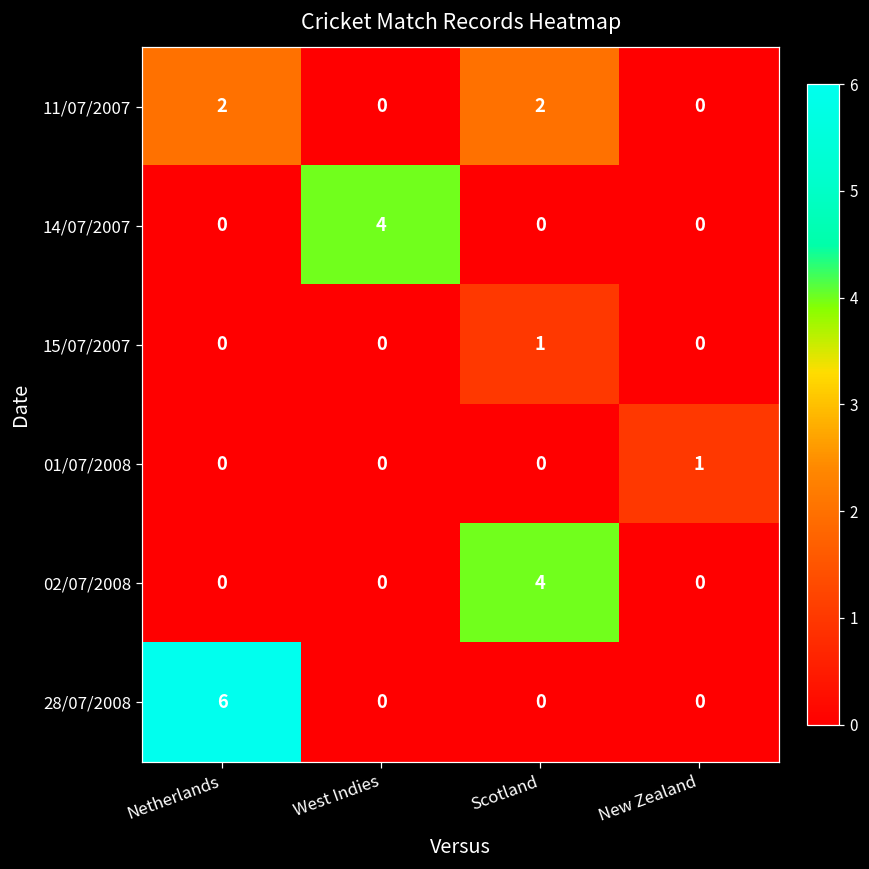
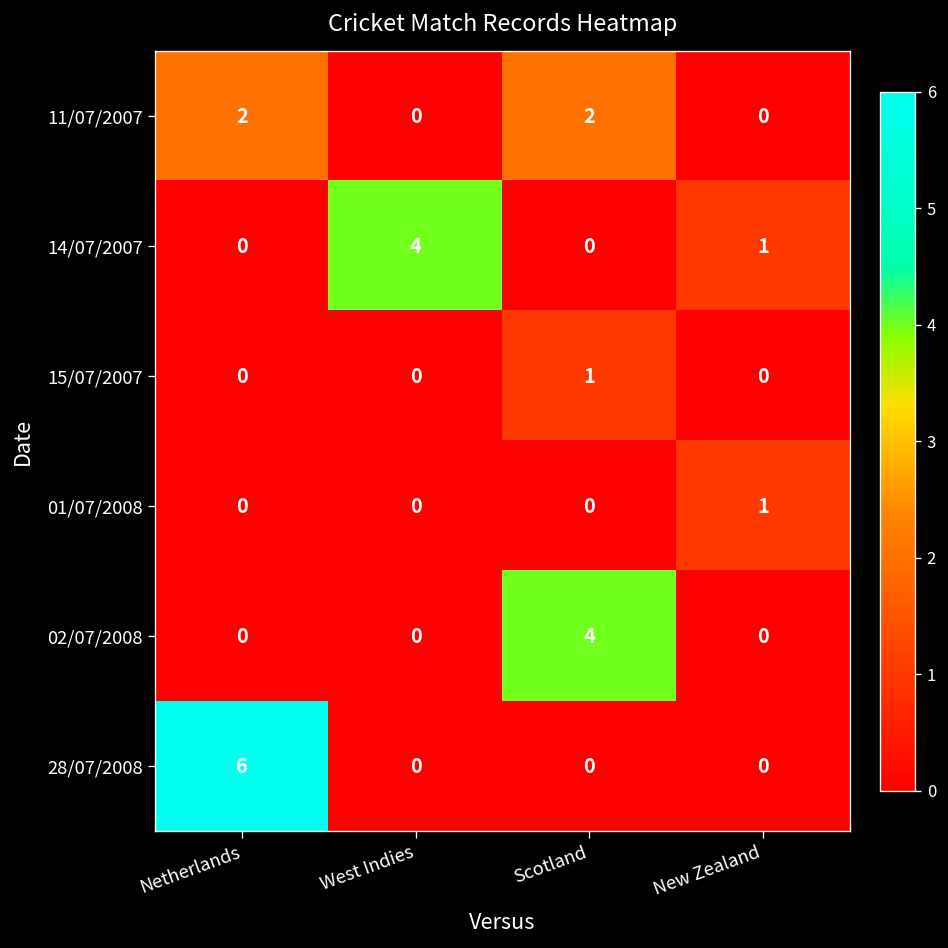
14/07/2007, New Zealand: 0 -> 1
